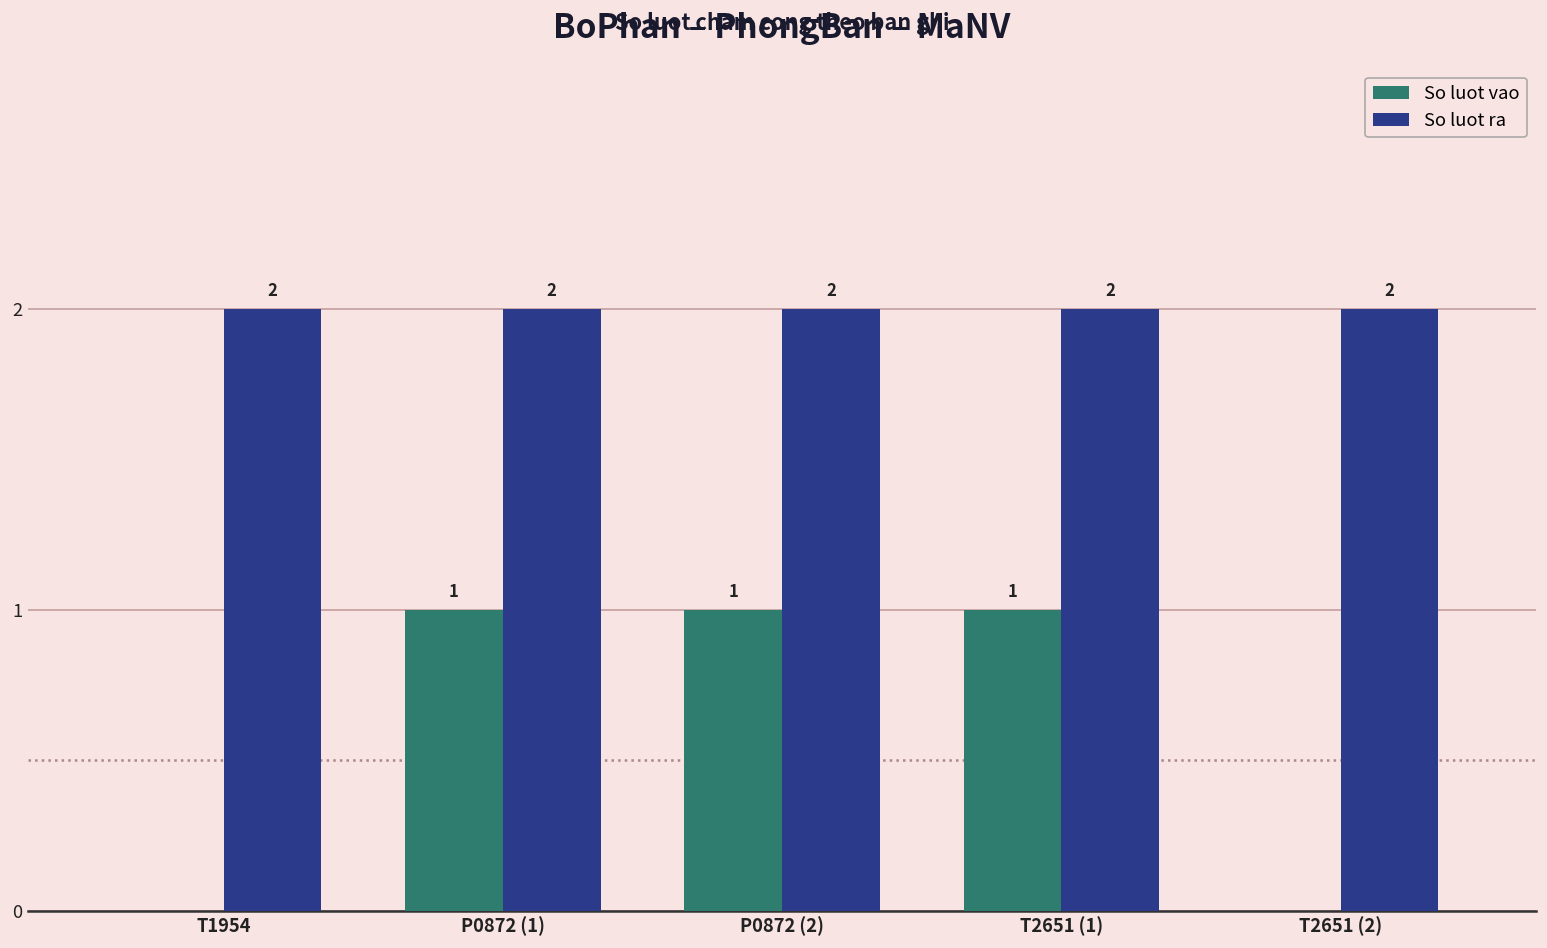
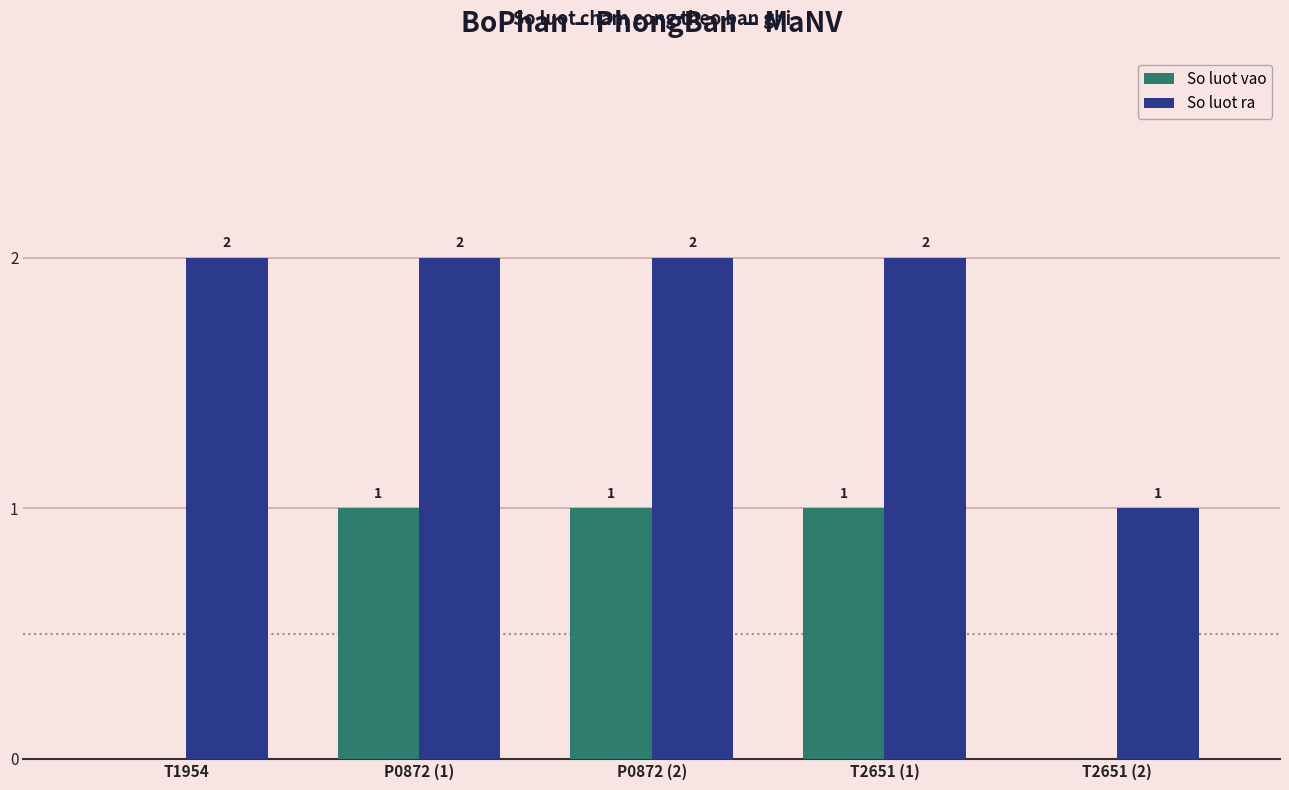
So luot ra, T2651 (2): 2 -> 1
